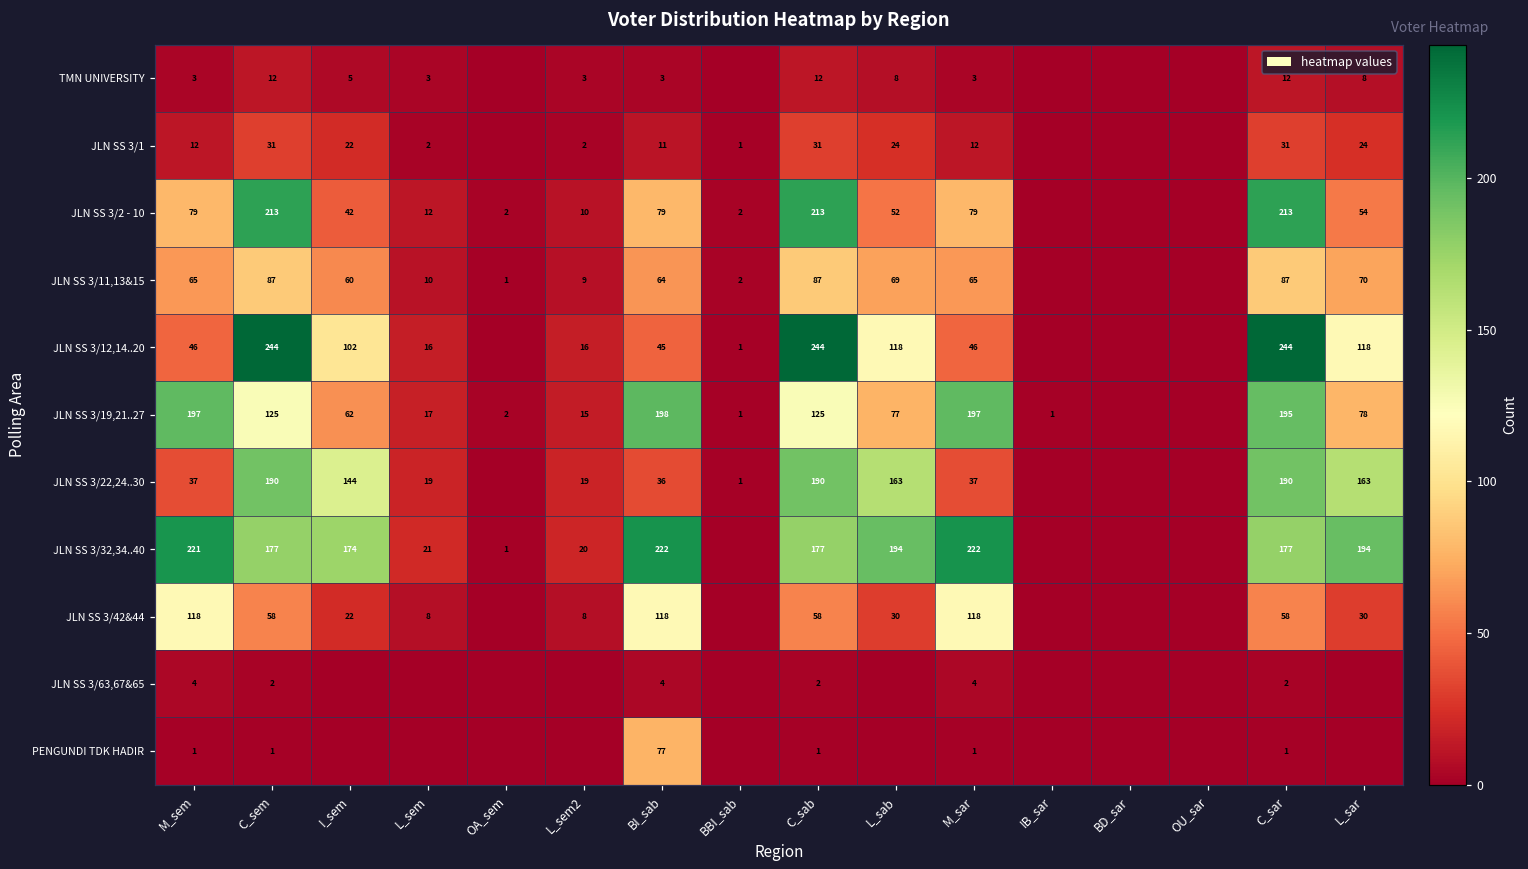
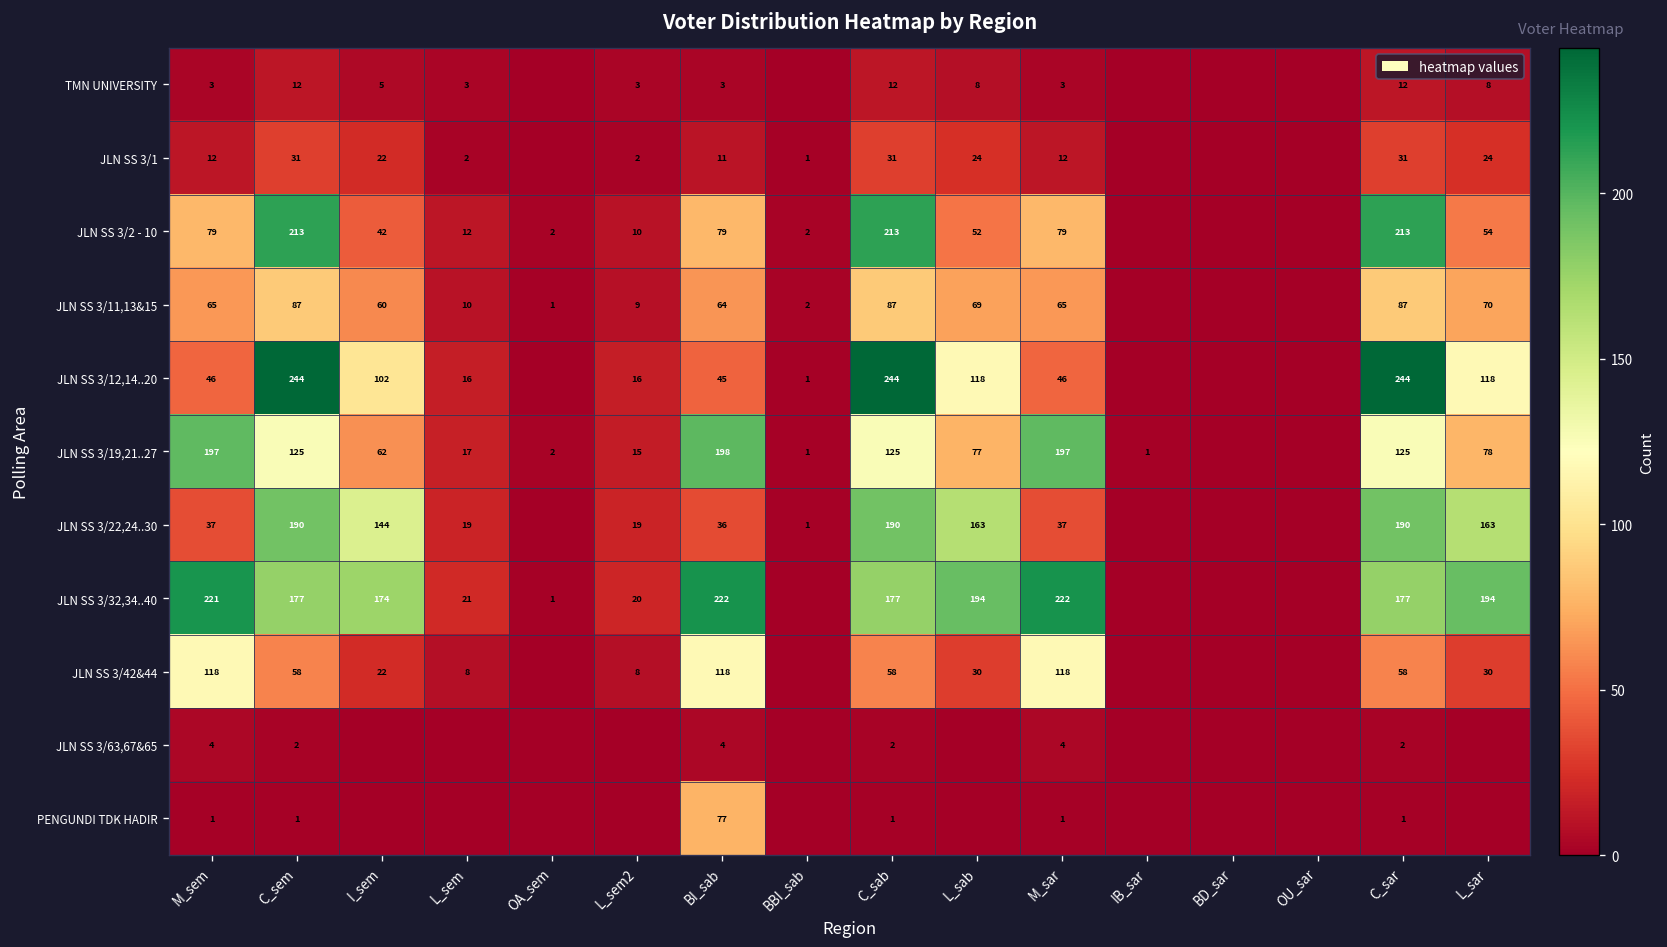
JLN SS 3/19,21..27, C_sar: 195 -> 125
